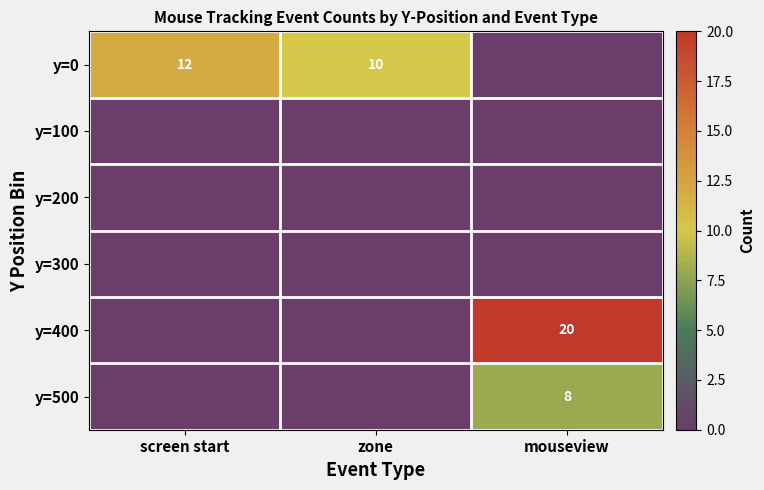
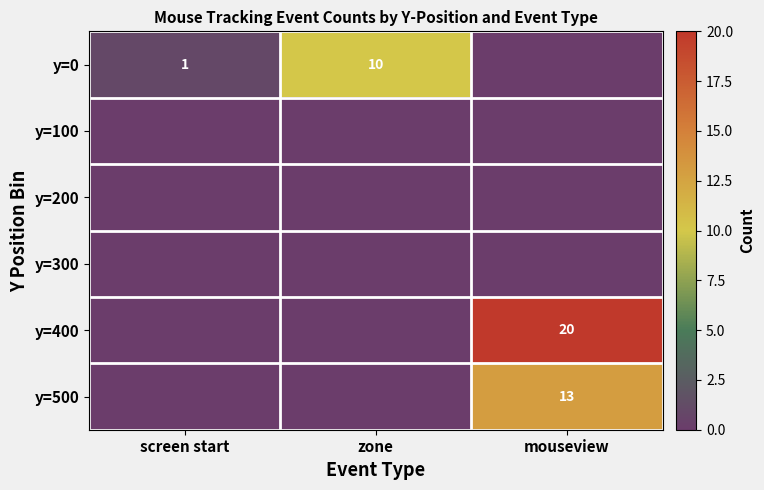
y=0, screen start: 12 -> 1
y=500, mouseview: 8 -> 13
